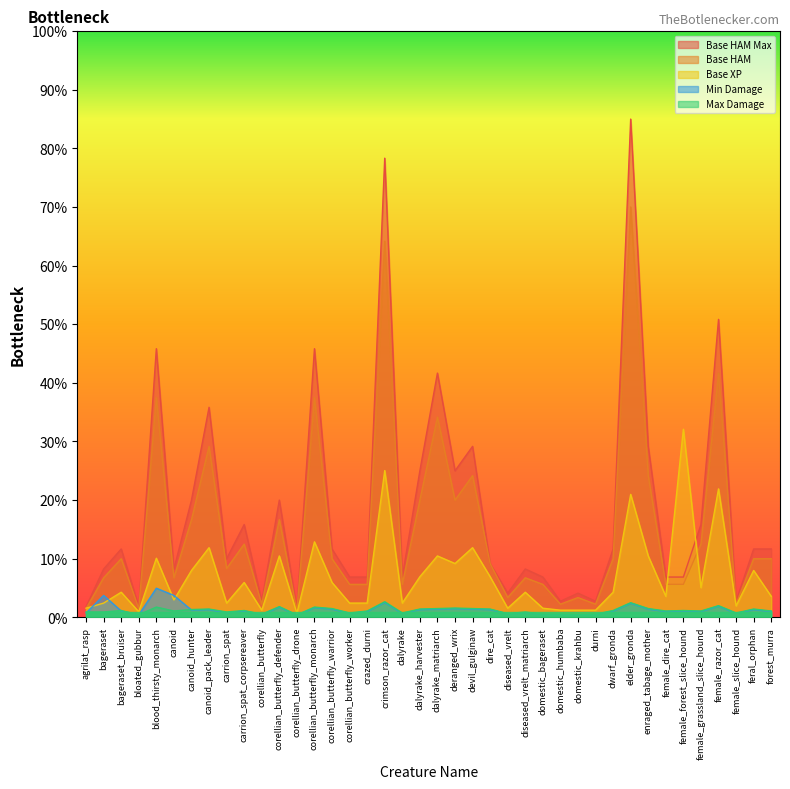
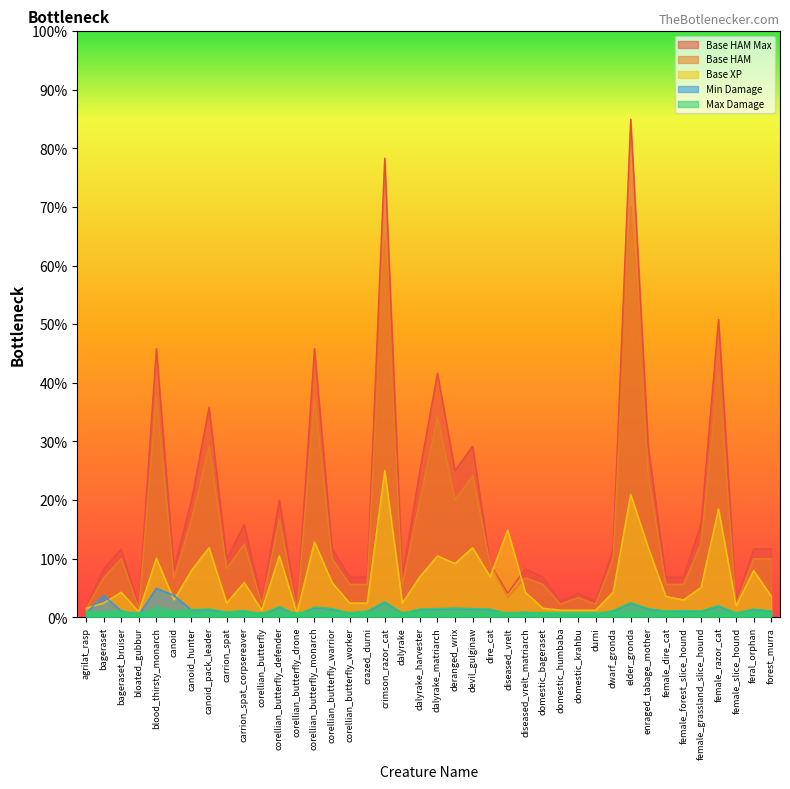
Base XP, diseased_vrelt: 2% -> 15%
Base XP, enraged_tabage_mother: 10% -> 12%
Base XP, female_forest_slice_hound: 32% -> 3%
Base XP, female_razor_cat: 22% -> 18%
